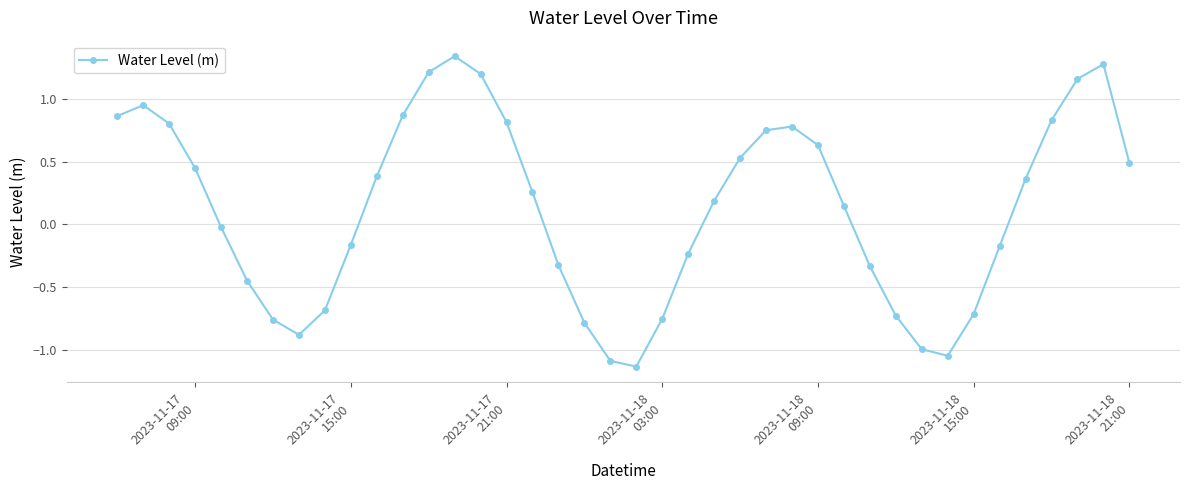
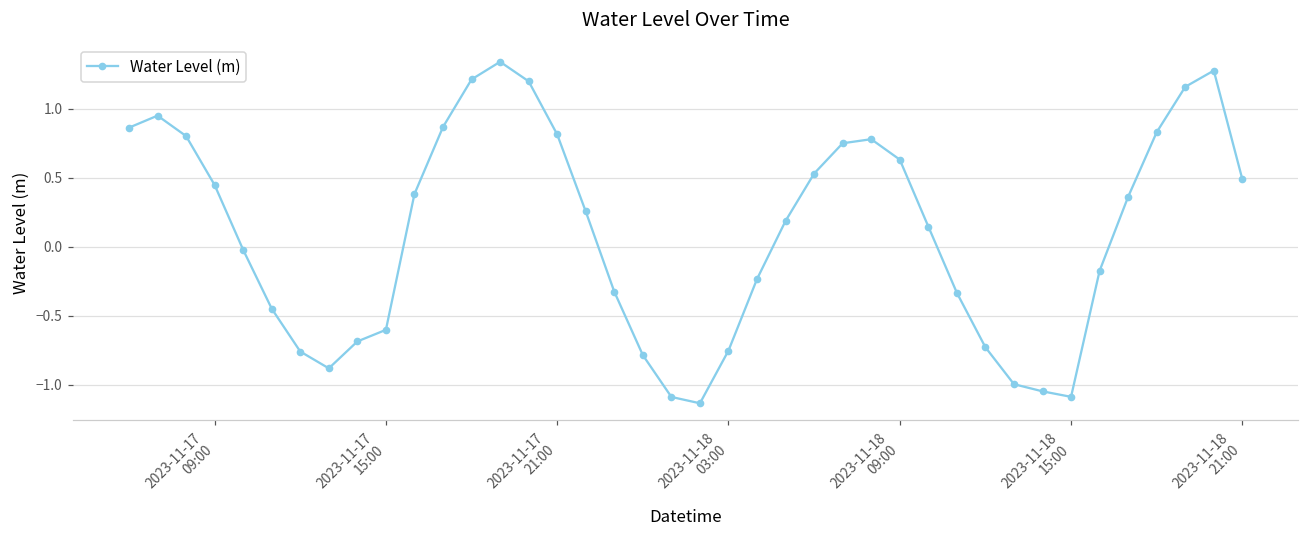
2023-11-17 15:00: -0.16 -> -0.60
2023-11-18 15:00: -0.71 -> -1.09
